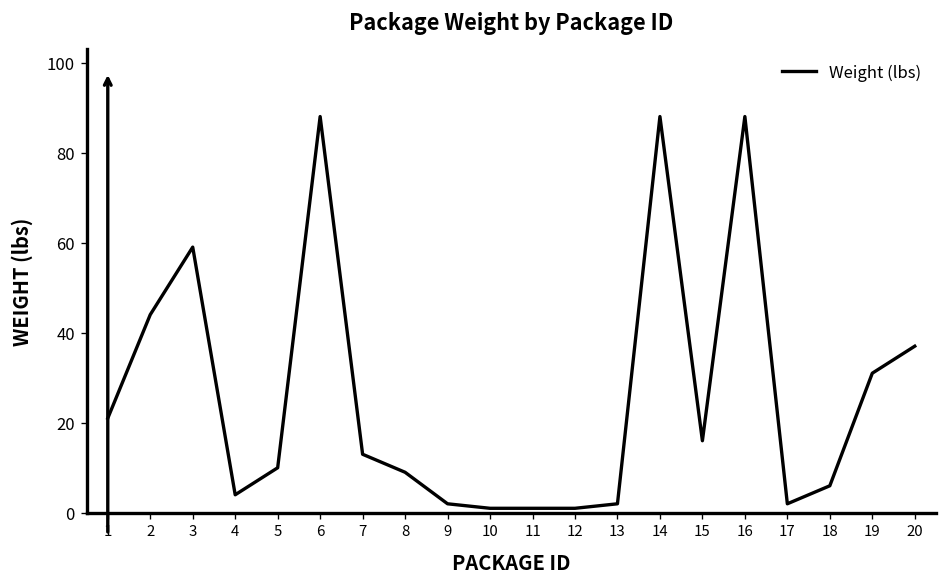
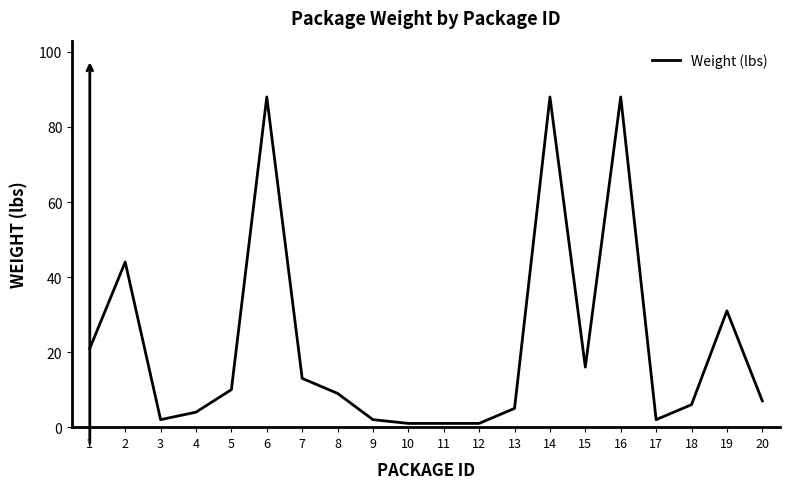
3: 59 -> 2
13: 2 -> 5
20: 37 -> 7
